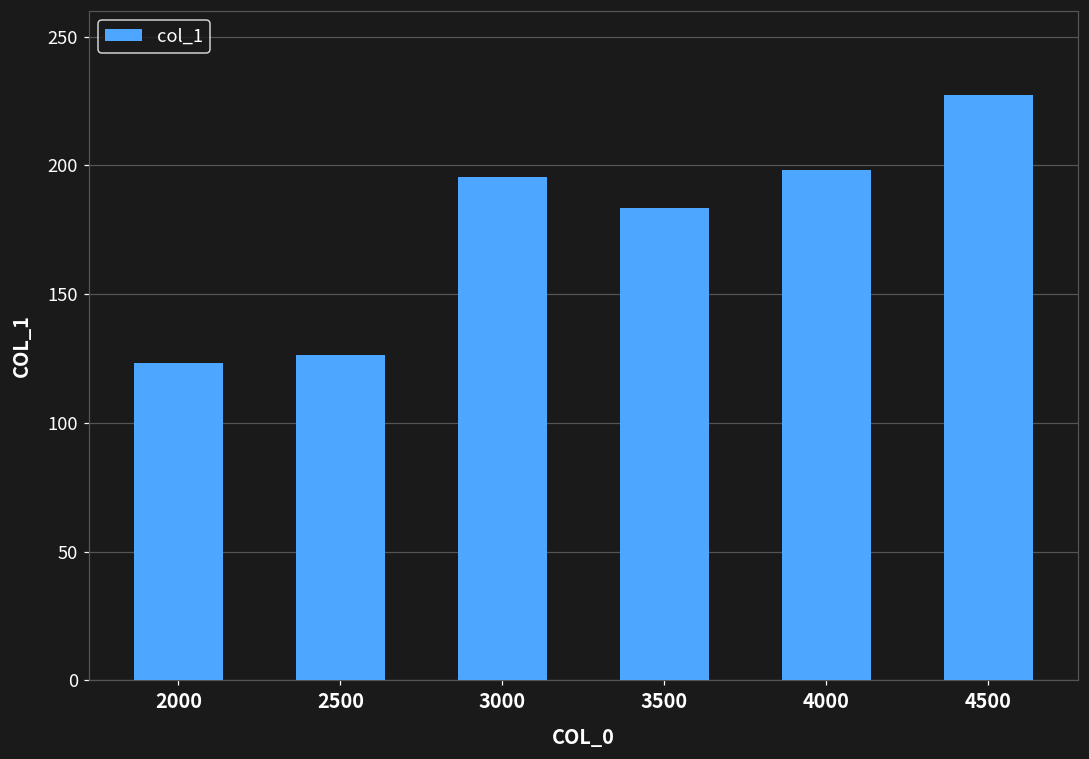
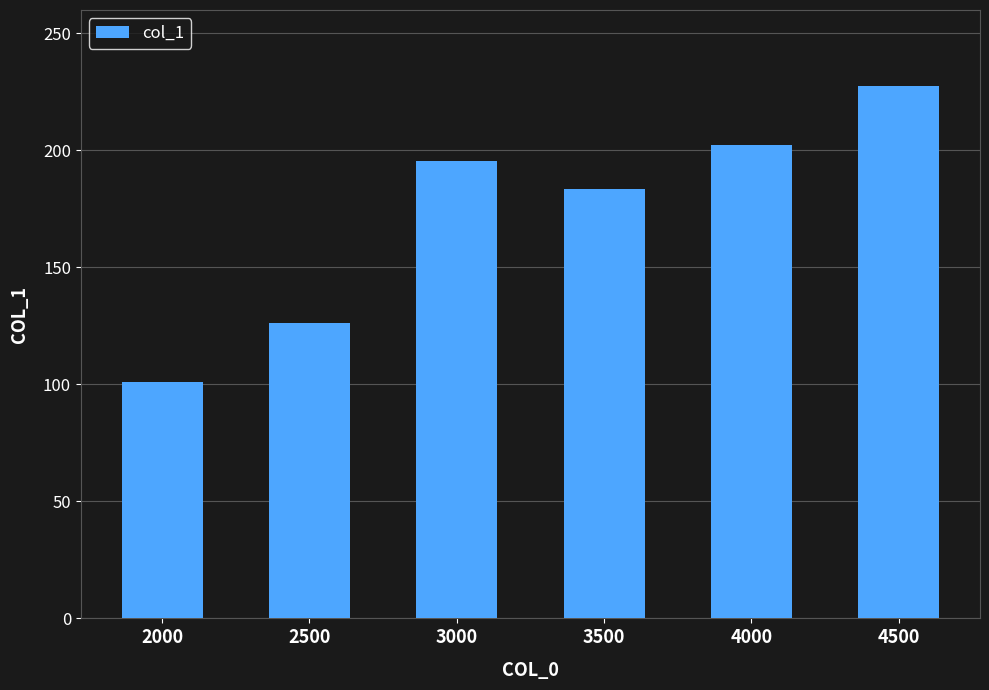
2000: 123 -> 101
4000: 198 -> 202
